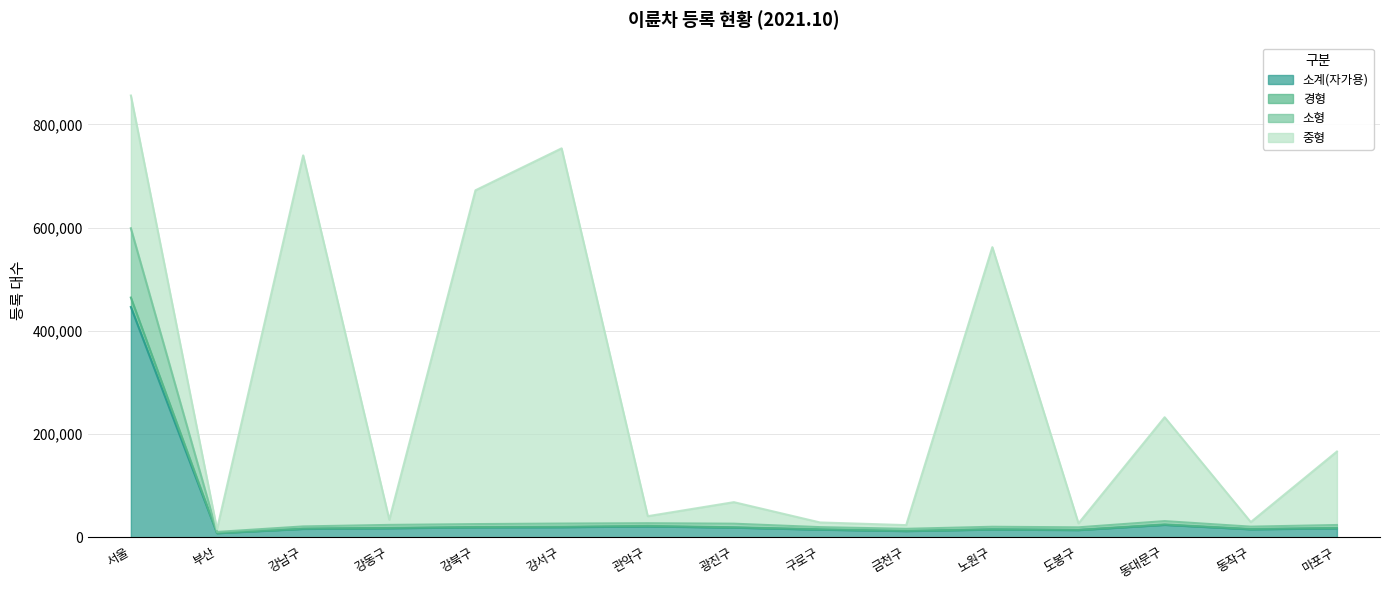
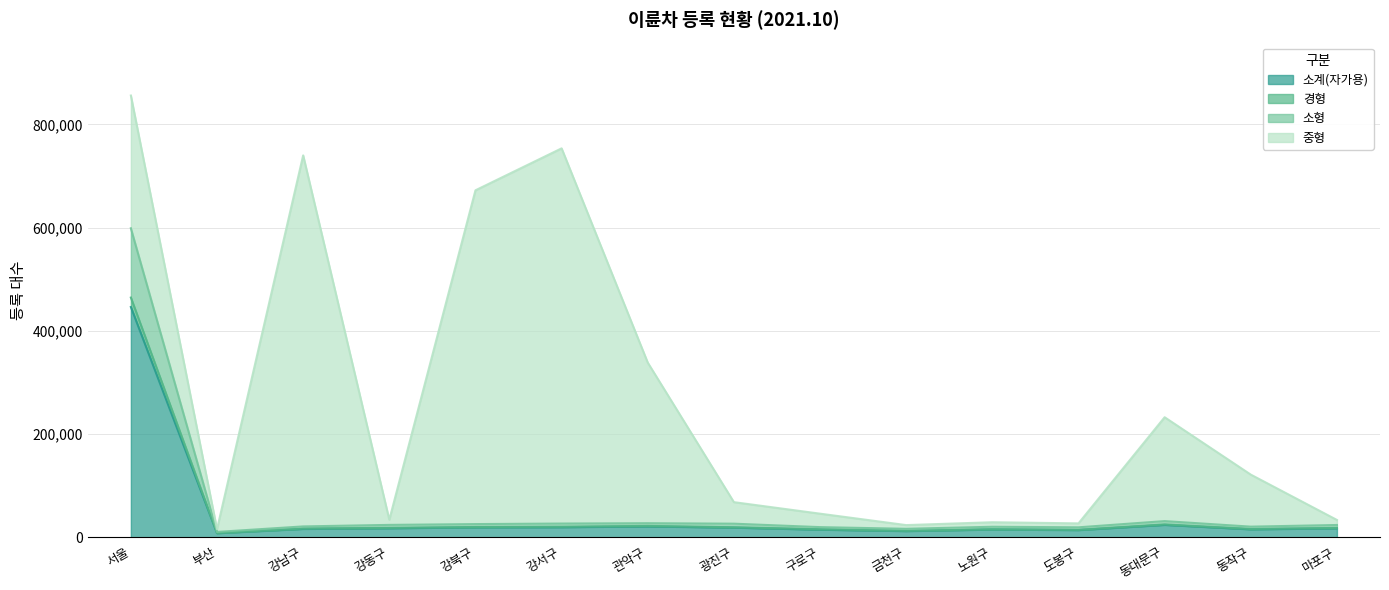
중형, 관악구: 10,000 -> 310,000
중형, 구로구: 10,000 -> 30,000
중형, 노원구: 540,000 -> 10,000
중형, 동작구: 10,000 -> 100,000
중형, 마포구: 140,000 -> 10,000
